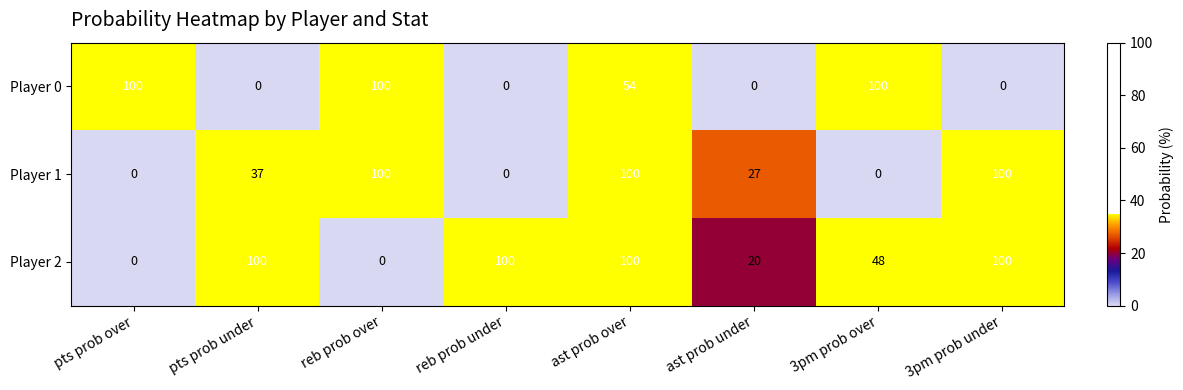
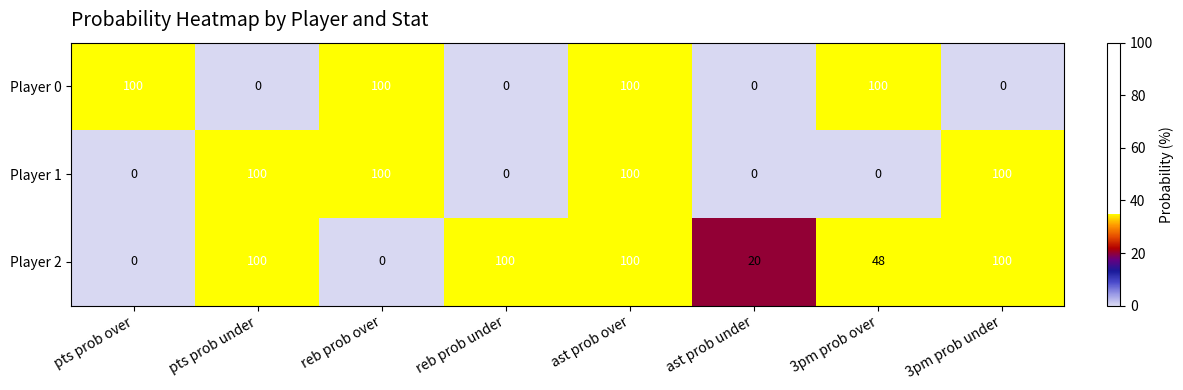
Player 0, ast prob over: 54 -> 100
Player 1, pts prob under: 37 -> 100
Player 1, ast prob under: 27 -> 0
